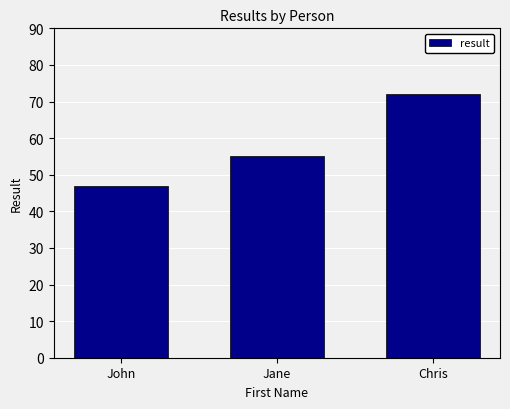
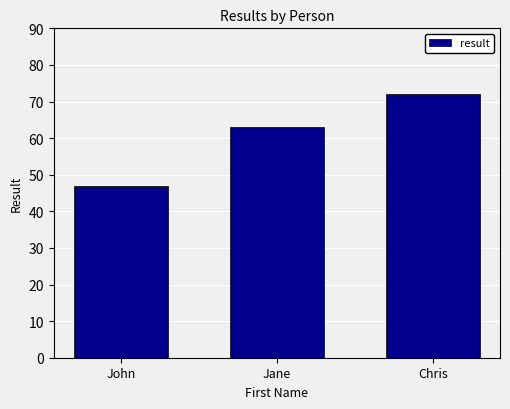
Jane: 55 -> 63
